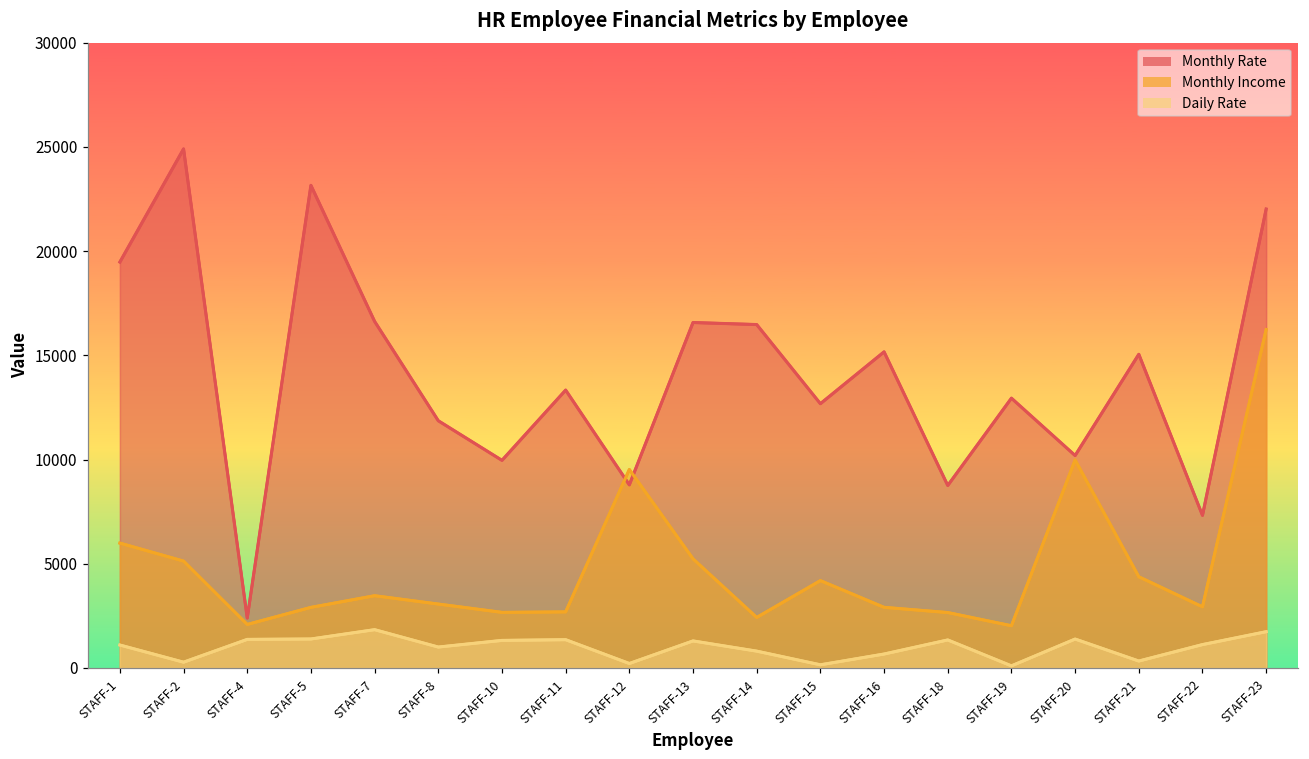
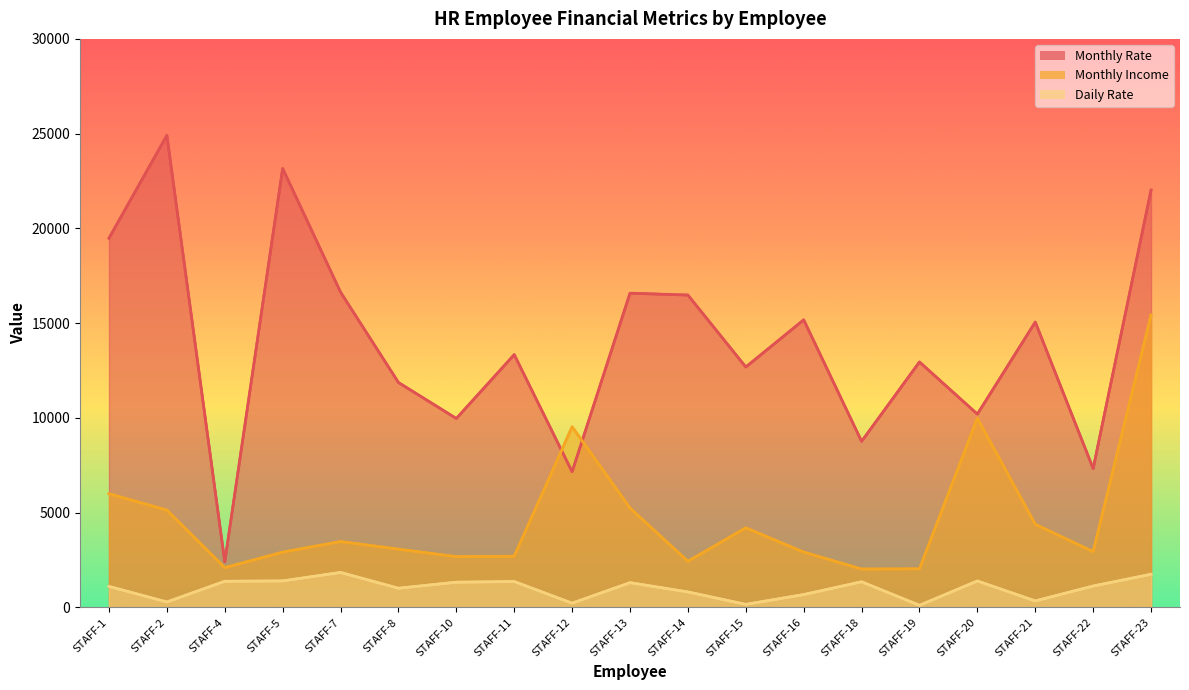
Monthly Rate, STAFF-12: 8800 -> 7200
Monthly Income, STAFF-18: 2700 -> 2000
Monthly Income, STAFF-23: 16200 -> 15400
